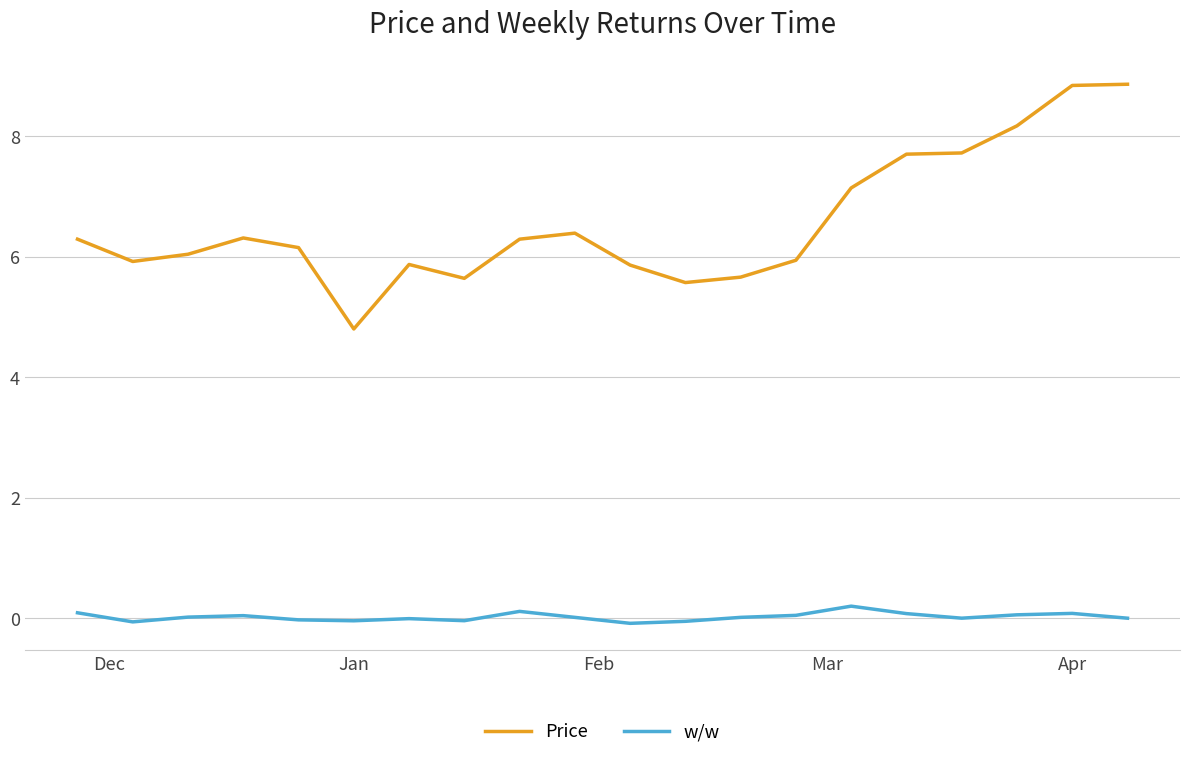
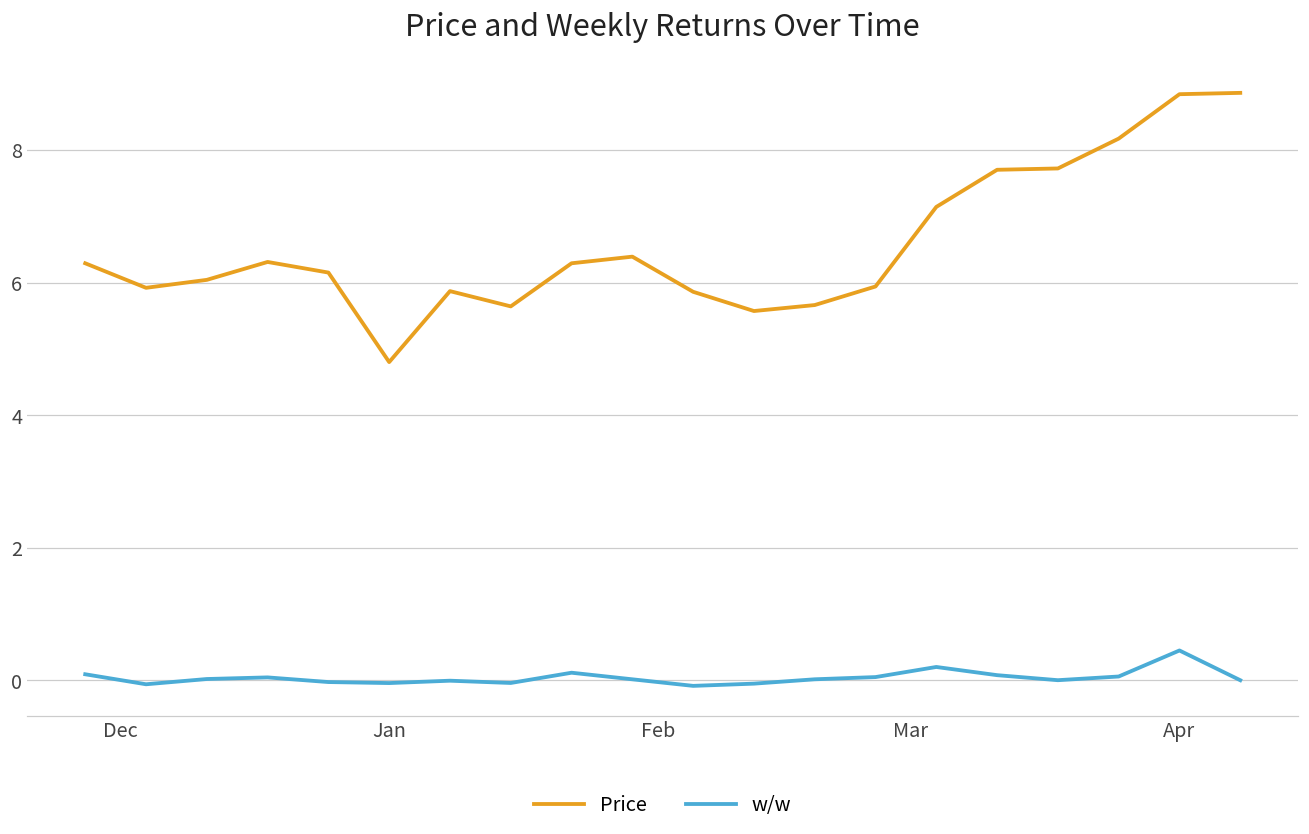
w/w, Apr: 0.1 -> 0.5
